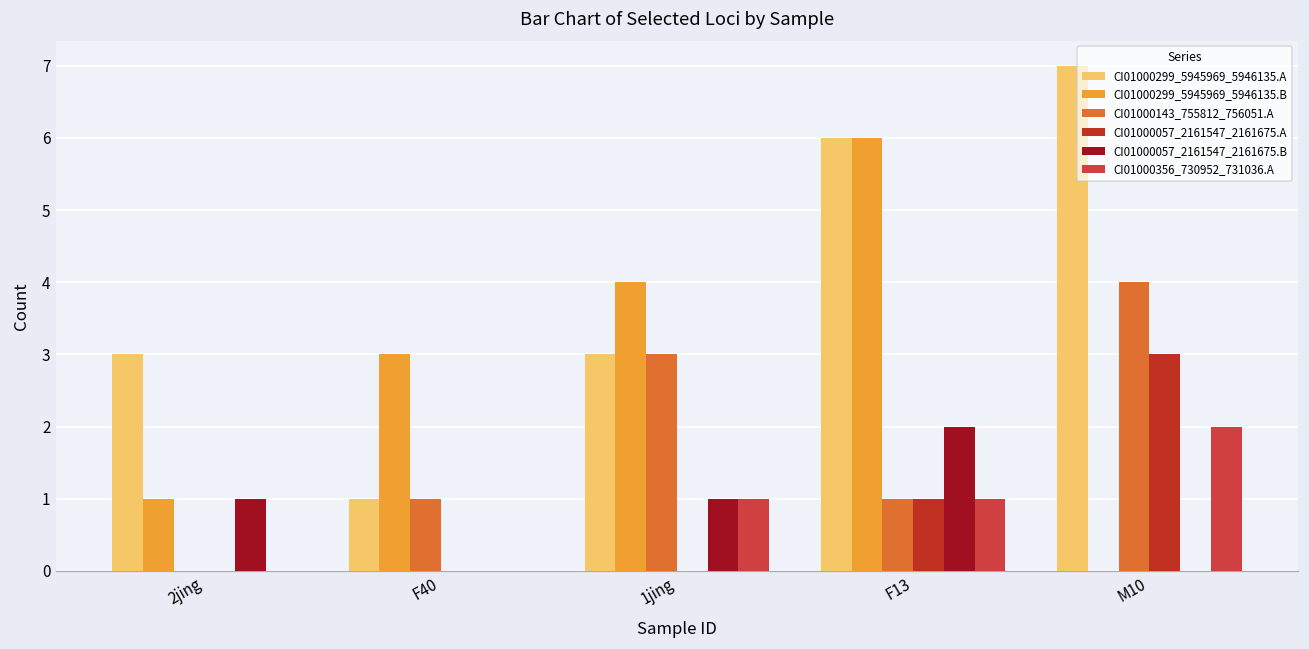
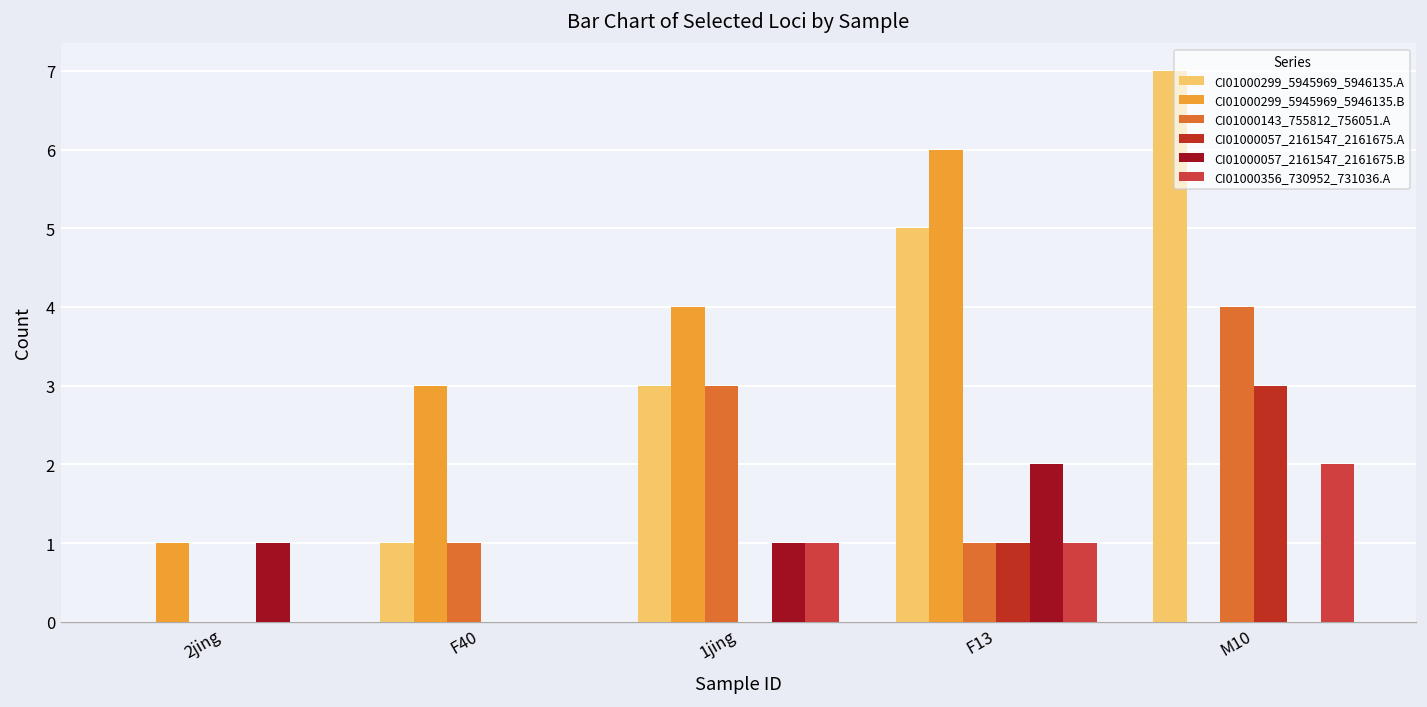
CI01000299_5945969_5946135.A, 2jing: 3 -> 0
CI01000299_5945969_5946135.A, F13: 6 -> 5
